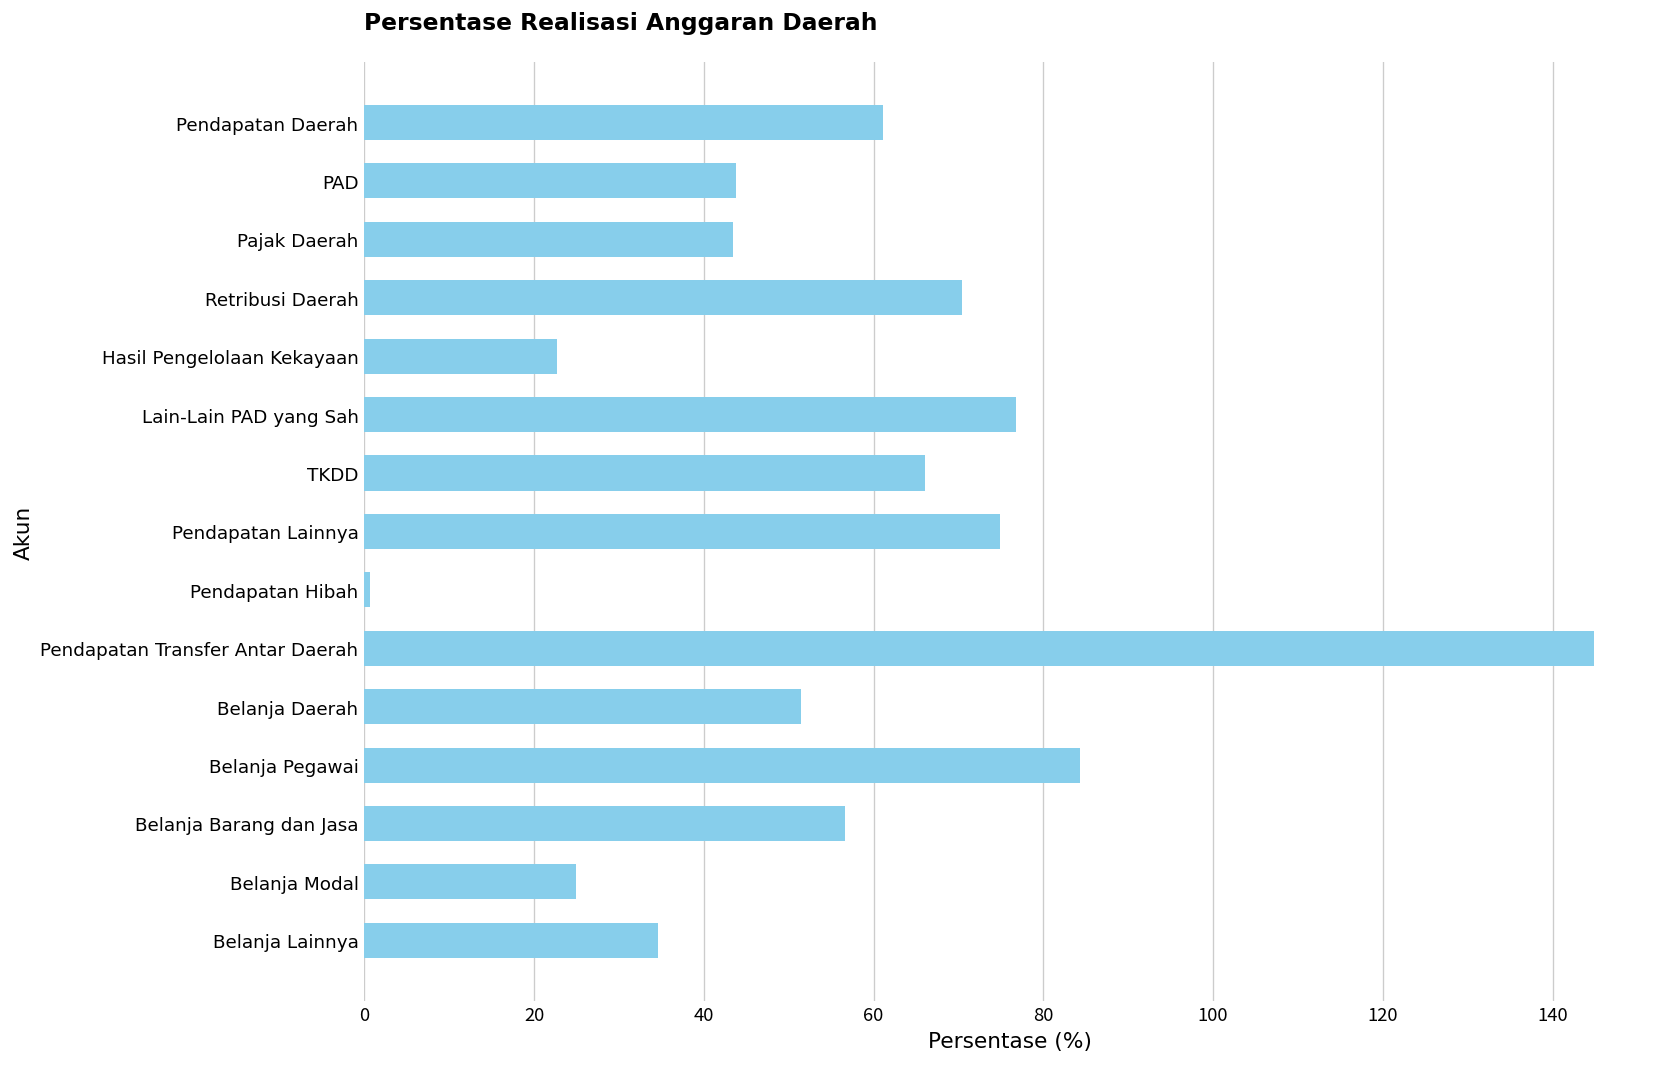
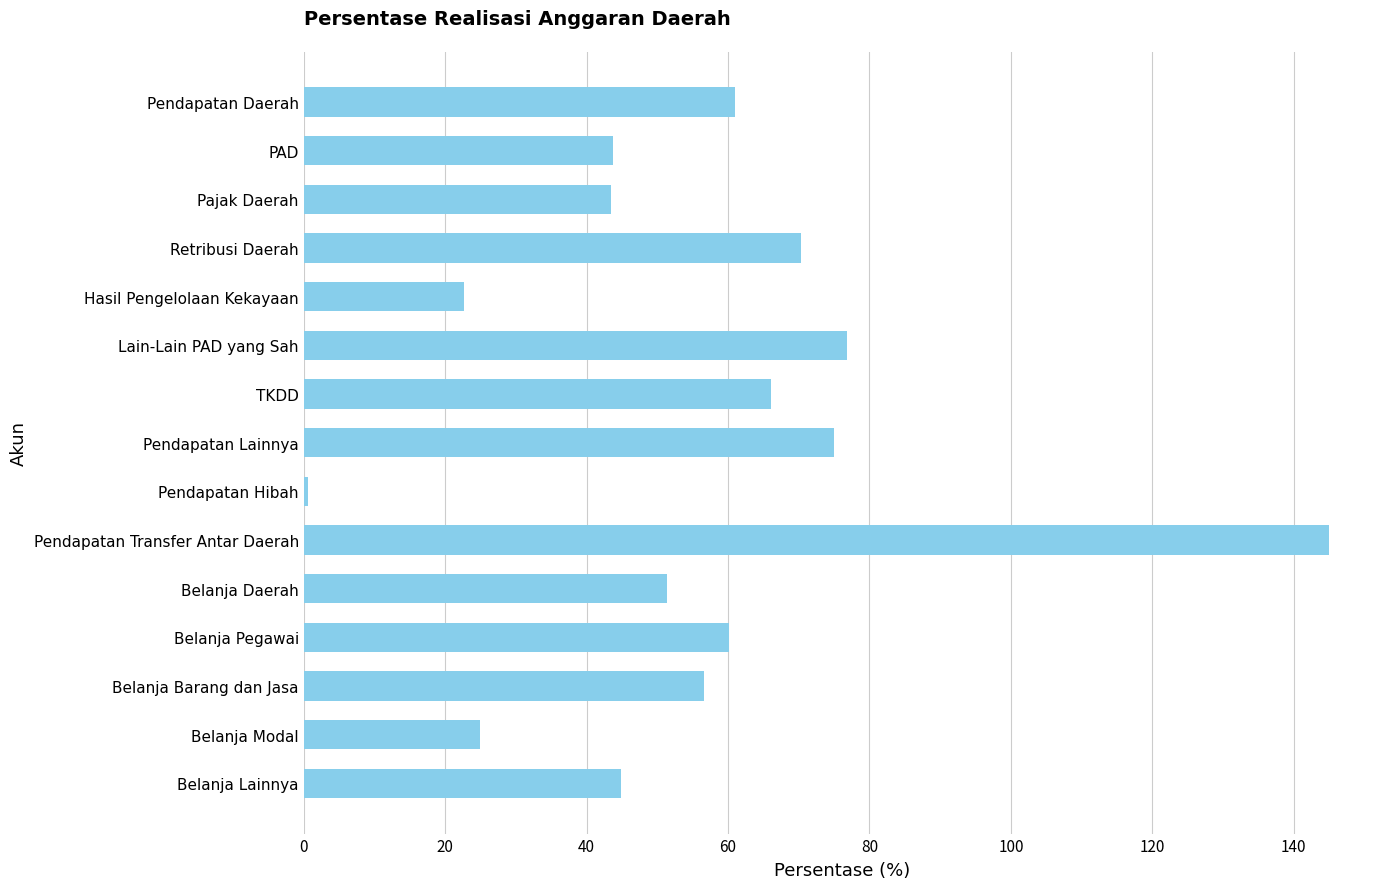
Belanja Pegawai: 84 -> 60
Belanja Lainnya: 35 -> 45
